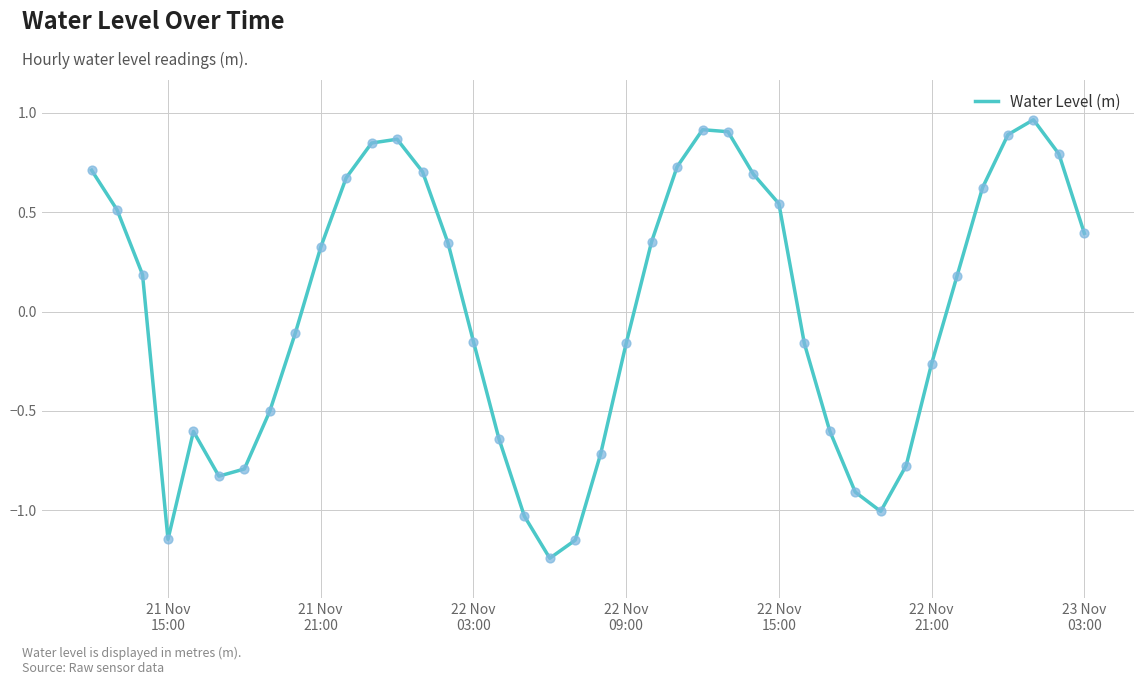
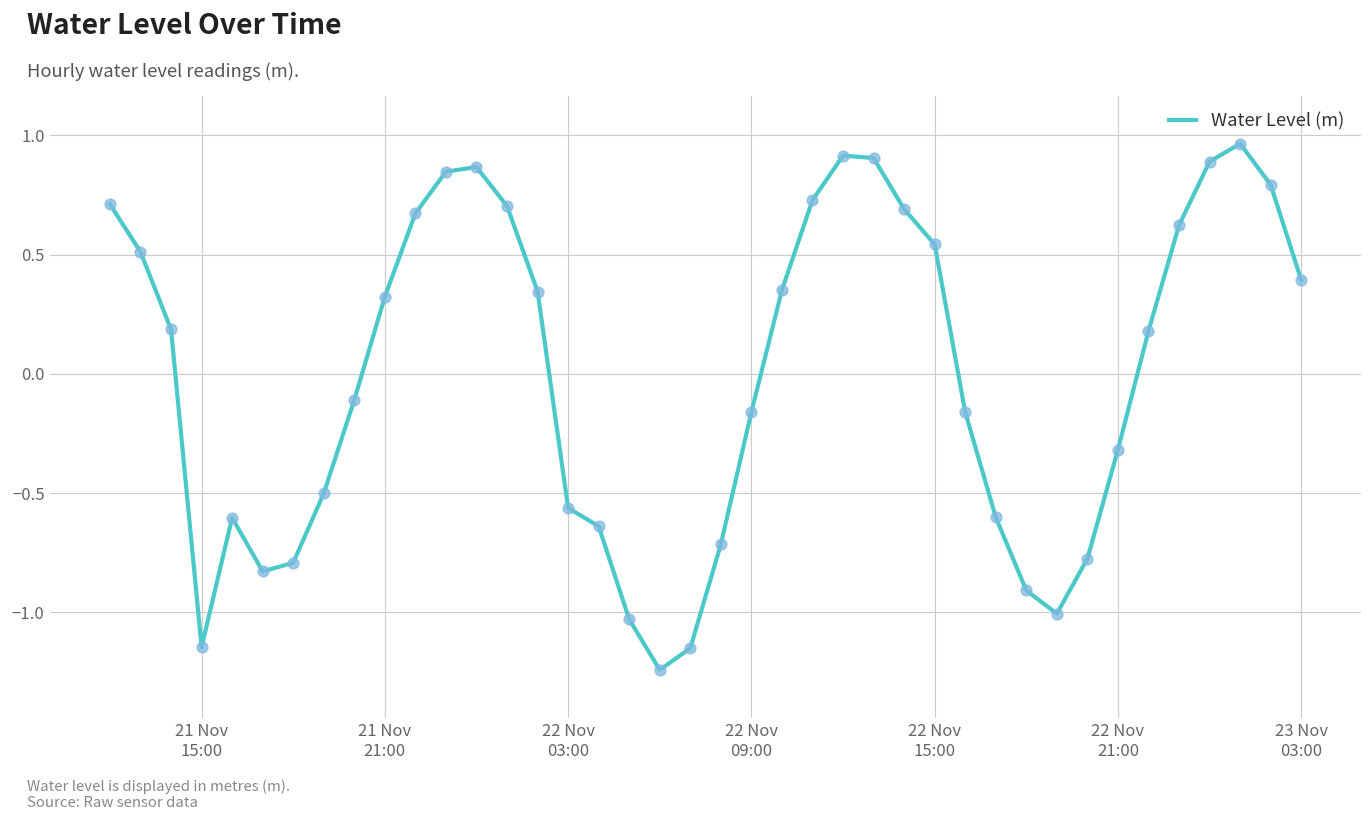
22 Nov 03:00: -0.15 -> -0.56
22 Nov 21:00: -0.26 -> -0.32
